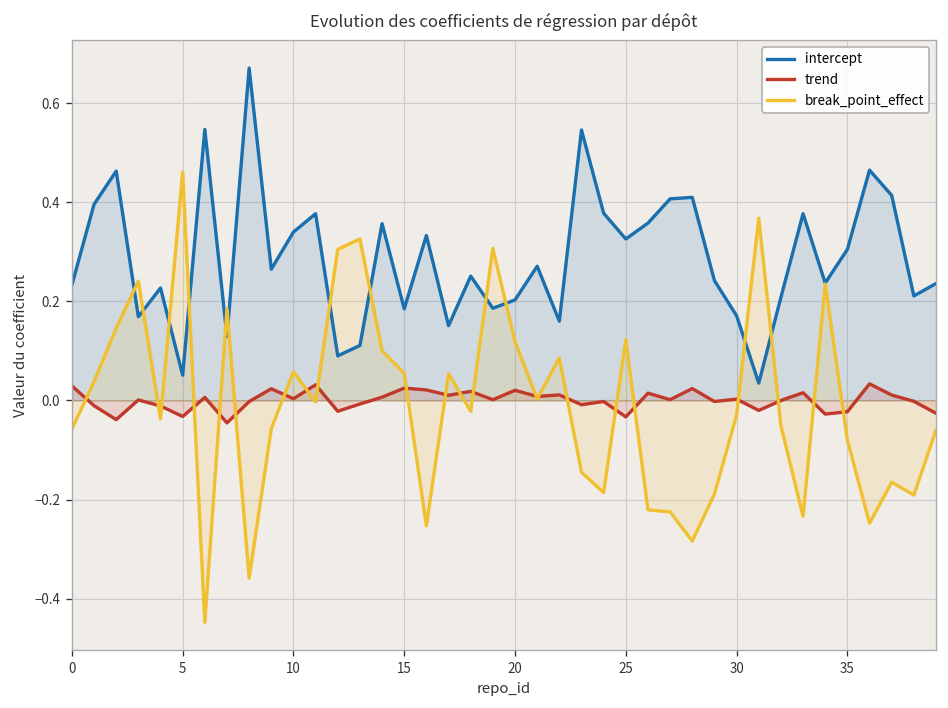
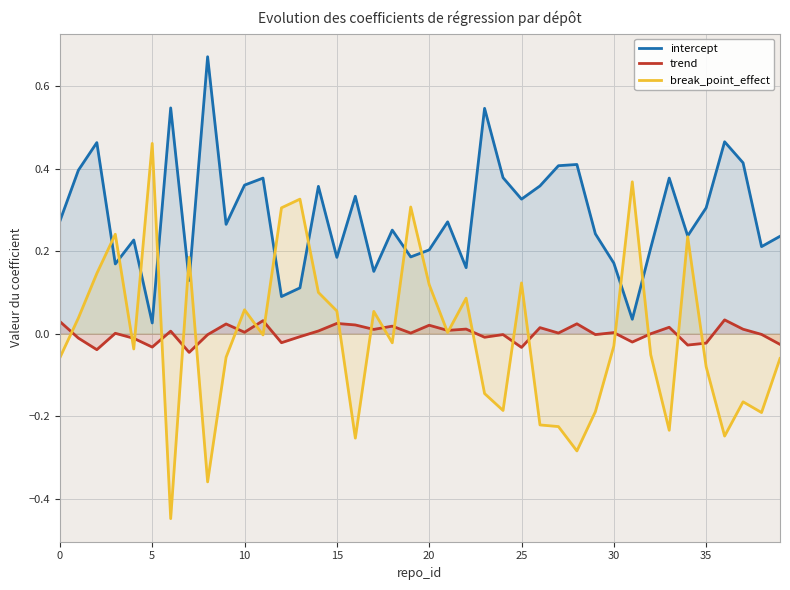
intercept, 0: 0.23 -> 0.27
intercept, 5: 0.05 -> 0.03
intercept, 10: 0.34 -> 0.36
